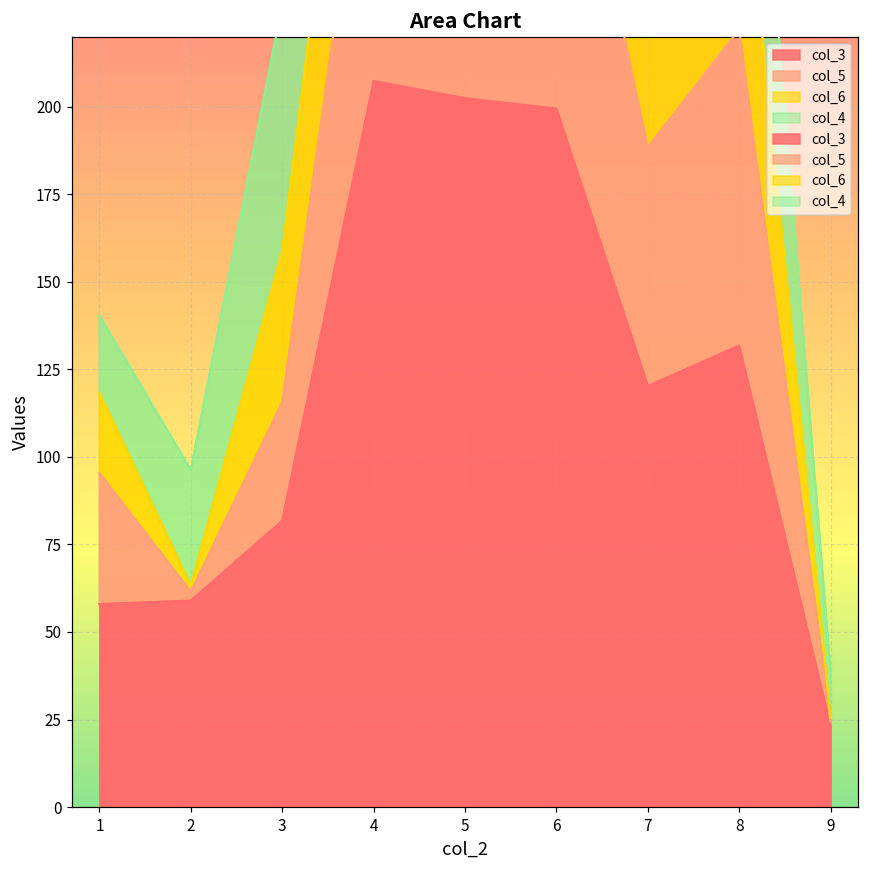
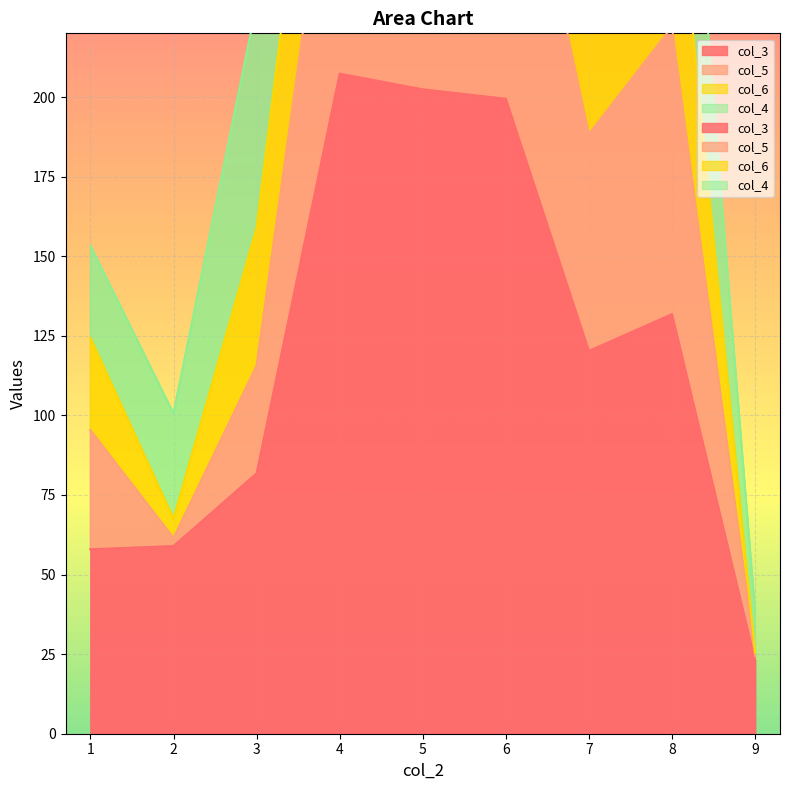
col_6, 1: 23 -> 29
col_4, 1: 22 -> 29
col_6, 2: 2 -> 6
